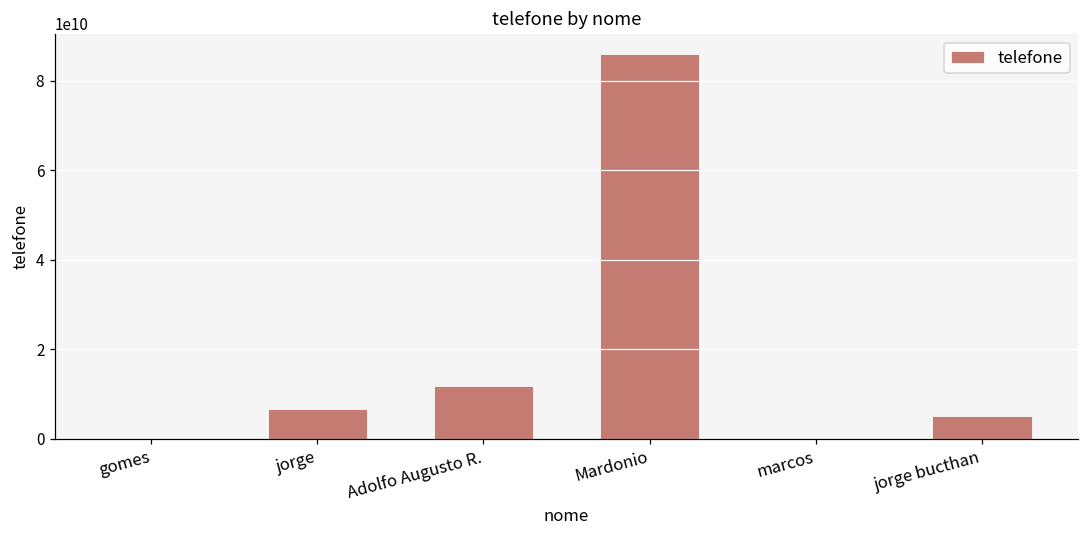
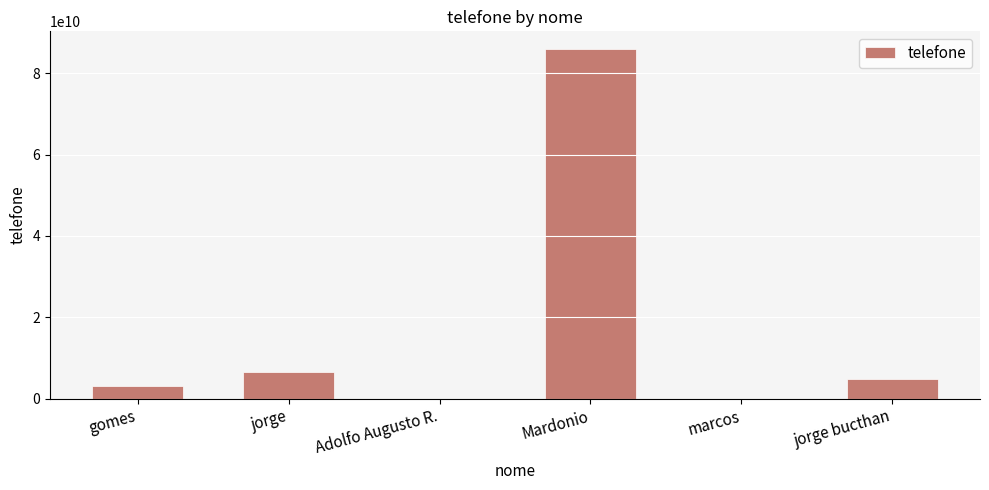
gomes: 0 -> 3000000000
Adolfo Augusto R.: 12000000000 -> 0
